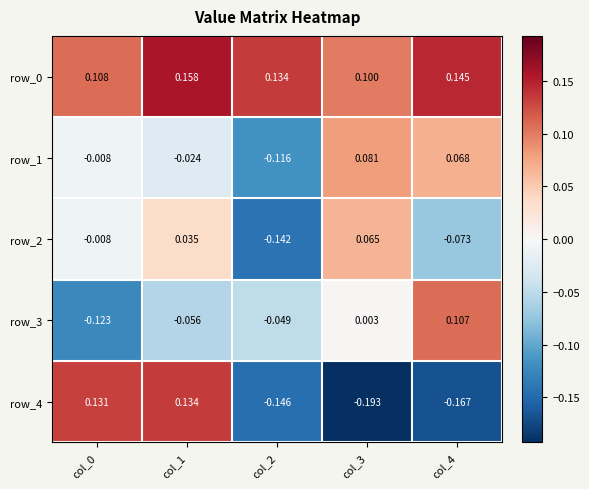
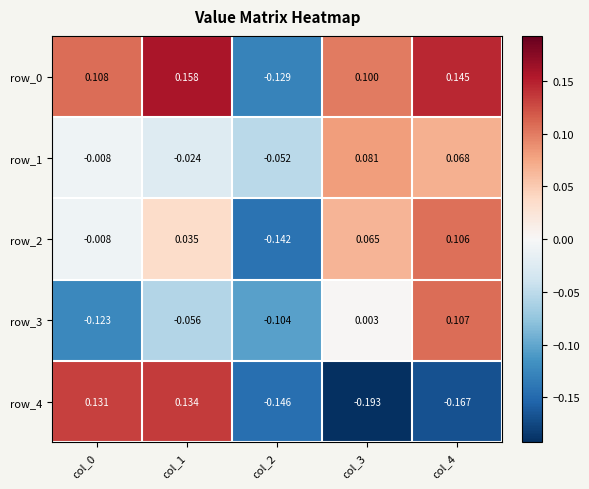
row_0, col_2: 0.134 -> -0.129
row_1, col_2: -0.116 -> -0.052
row_2, col_4: -0.073 -> 0.106
row_3, col_2: -0.049 -> -0.104
